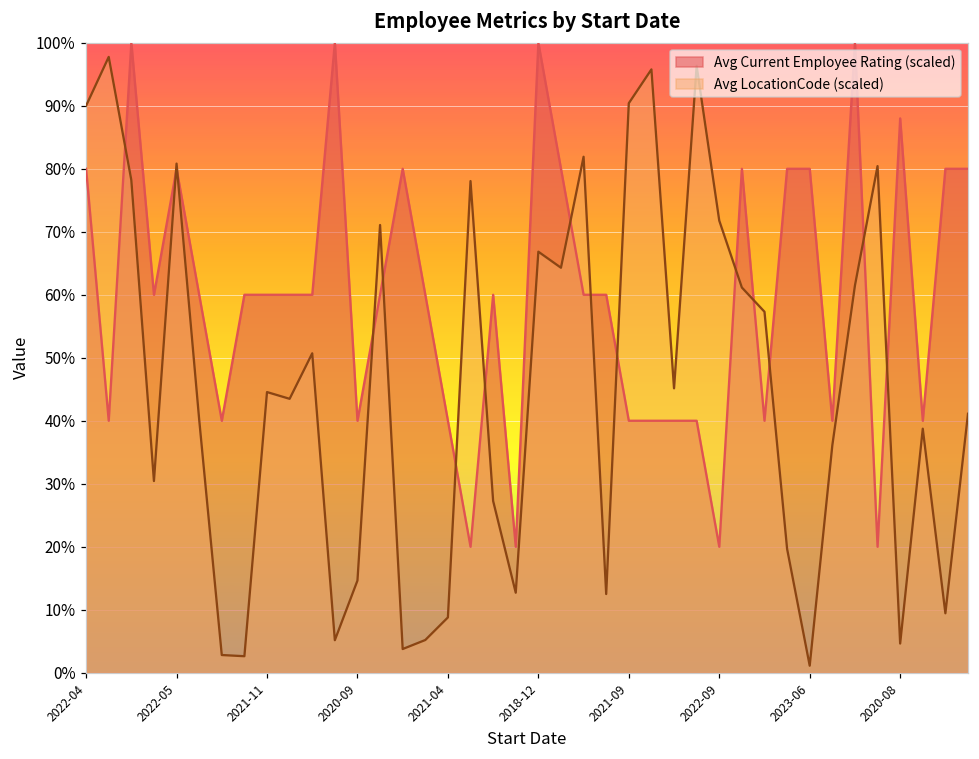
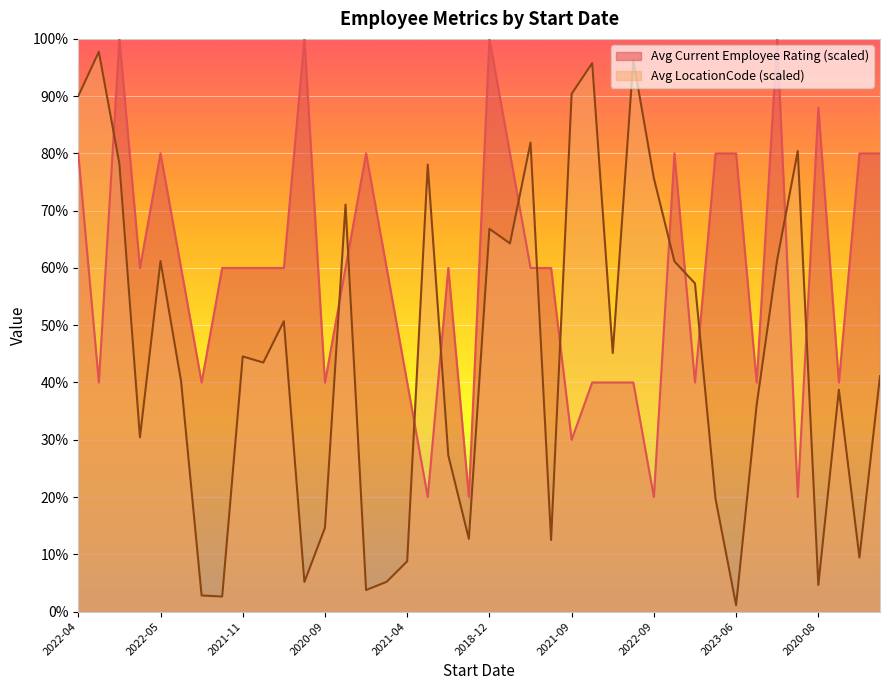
Avg LocationCode (scaled), 2022-05: 81% -> 61%
Avg Current Employee Rating (scaled), 2021-09: 40% -> 30%
Avg LocationCode (scaled), 2022-09: 72% -> 76%
